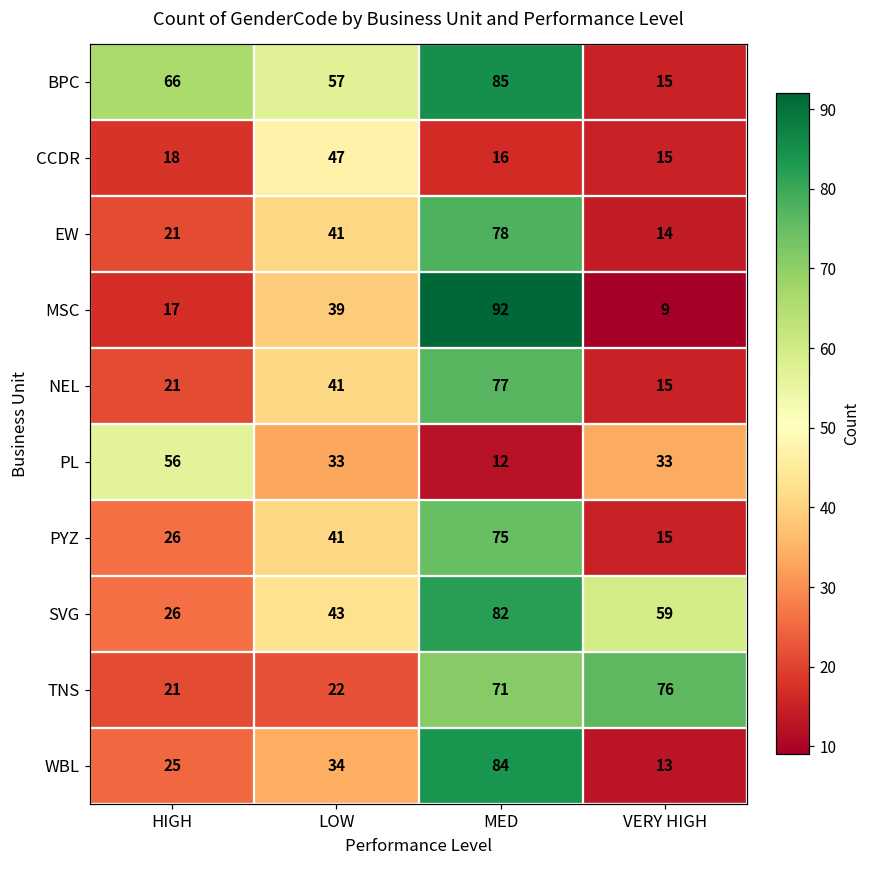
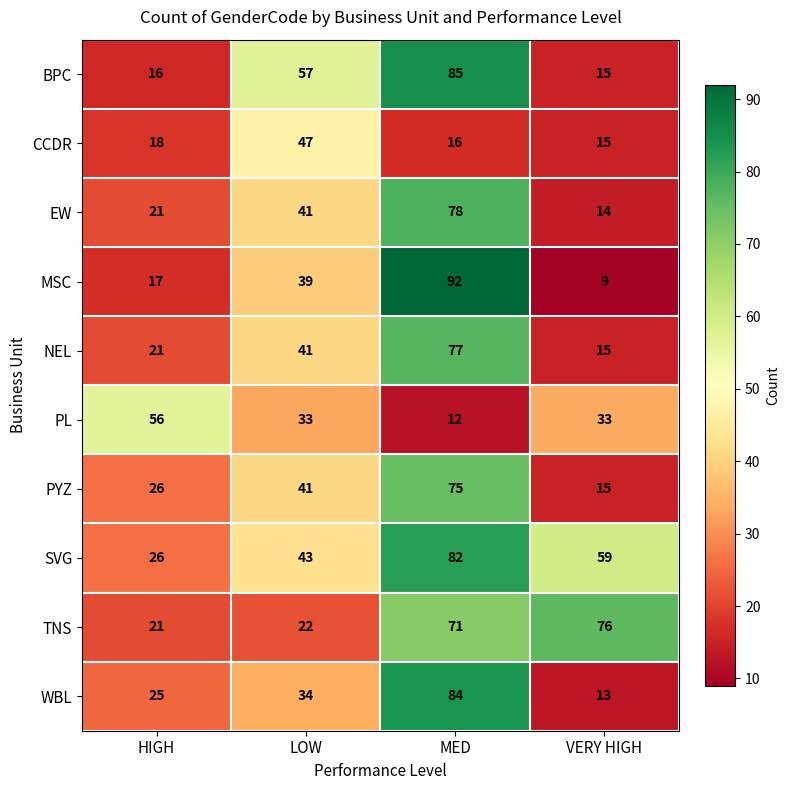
BPC, HIGH: 66 -> 16
